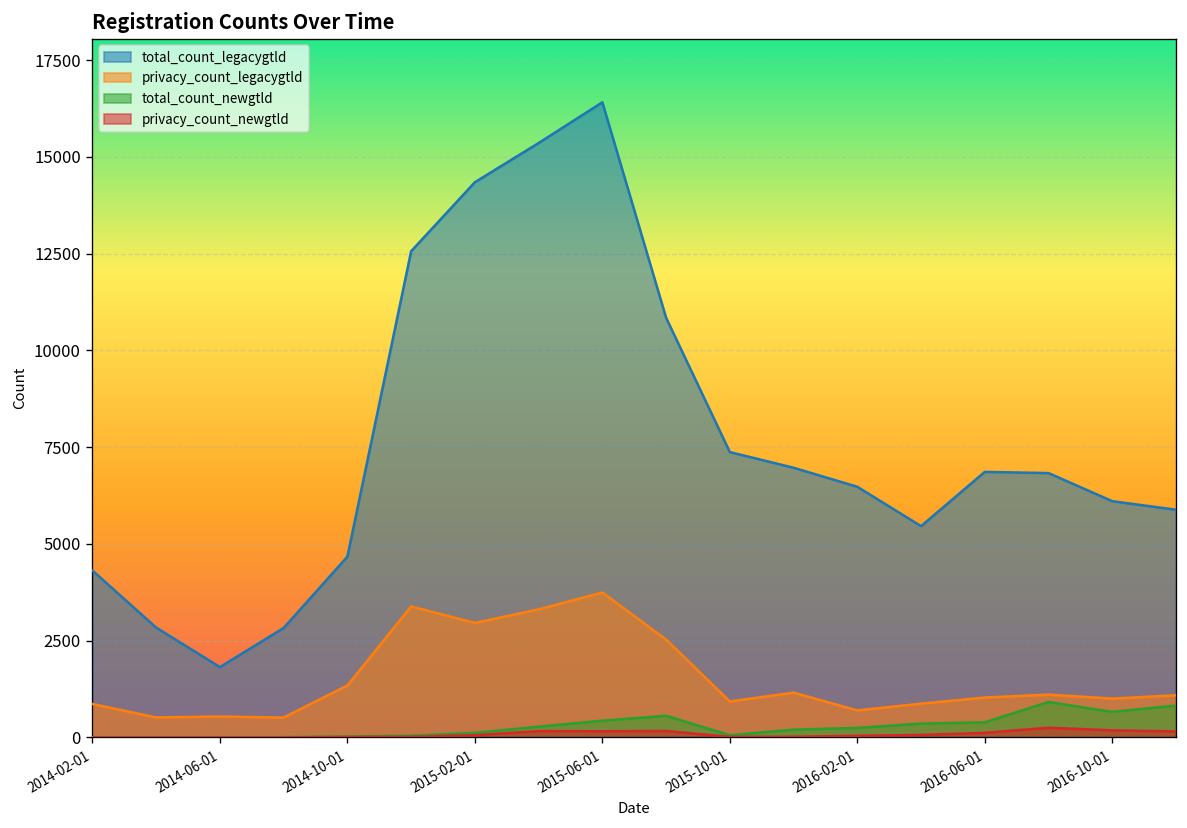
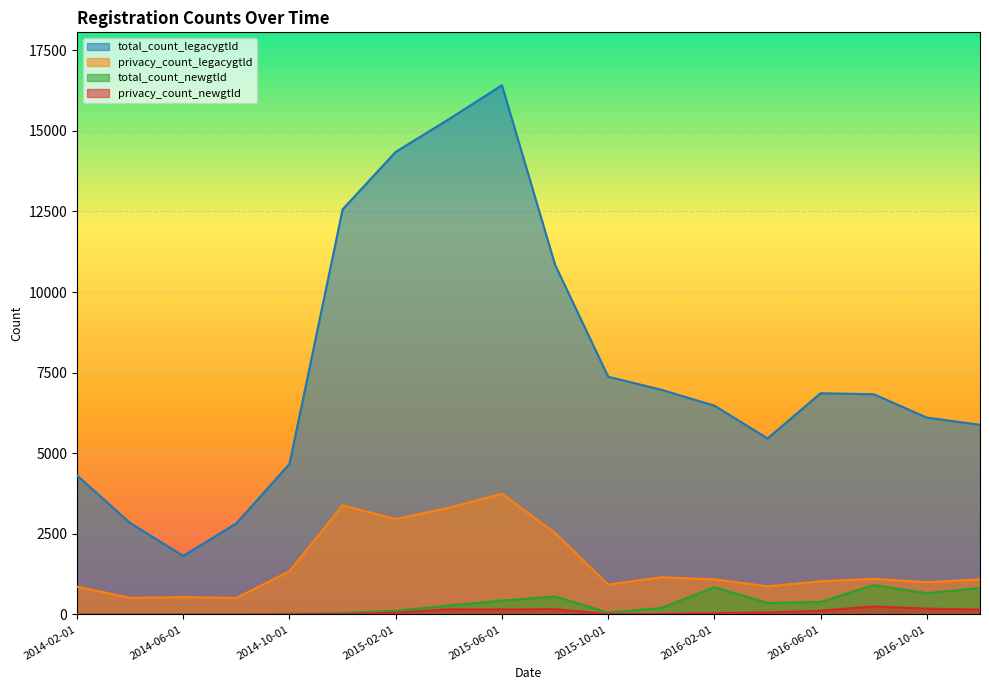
privacy_count_legacygtld, 2016-02-01: 700 -> 1100
total_count_newgtld, 2016-02-01: 200 -> 800
